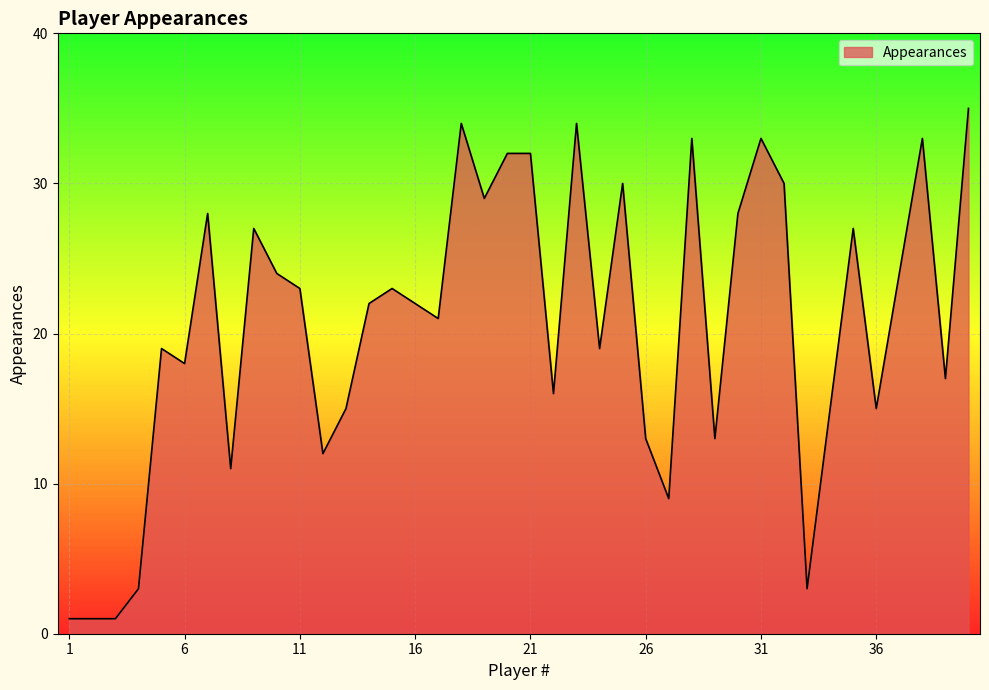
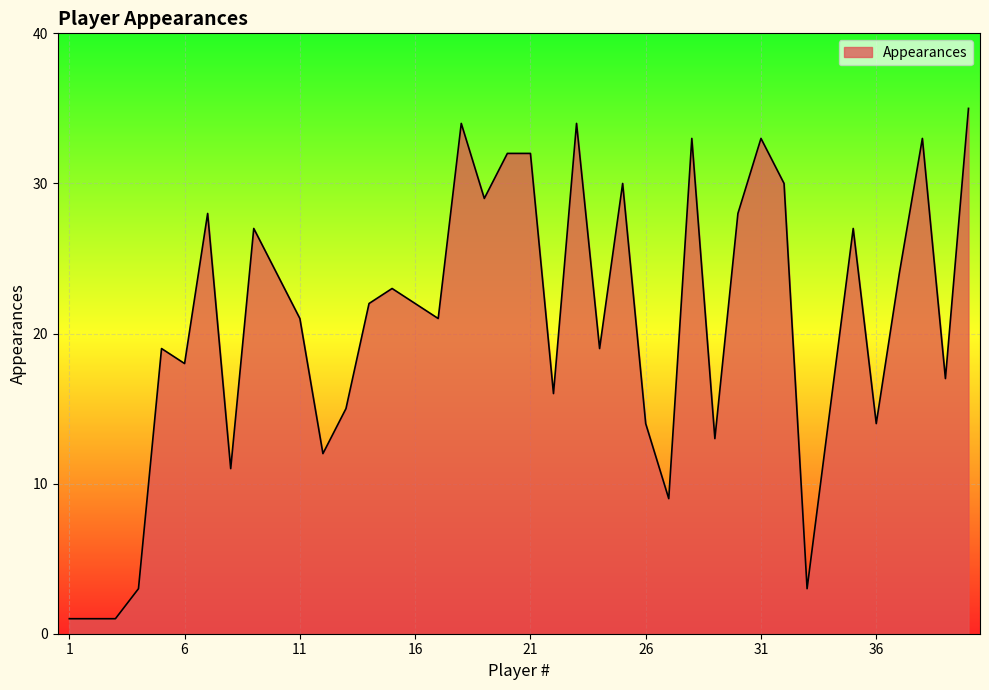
11: 23 -> 21
26: 13 -> 14
36: 15 -> 14
